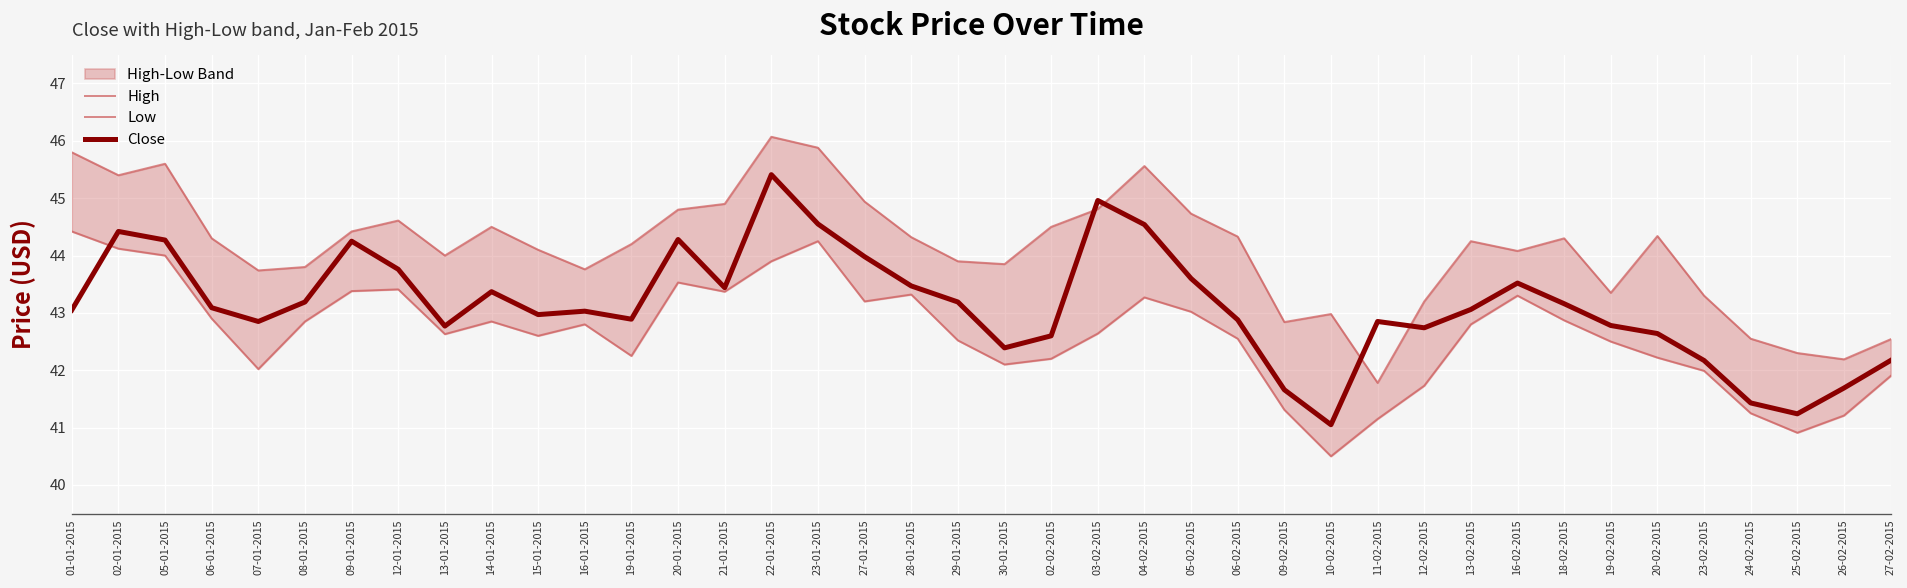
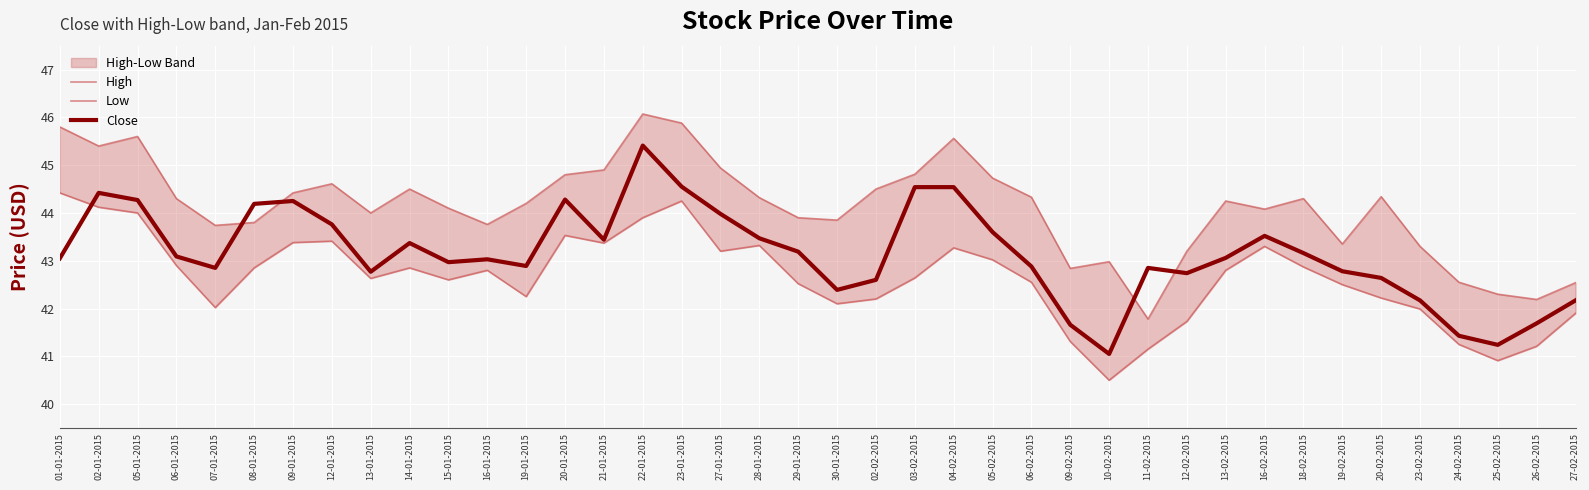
Close, 08-01-2015: 43.2 -> 44.2
Close, 03-02-2015: 45.0 -> 44.5
